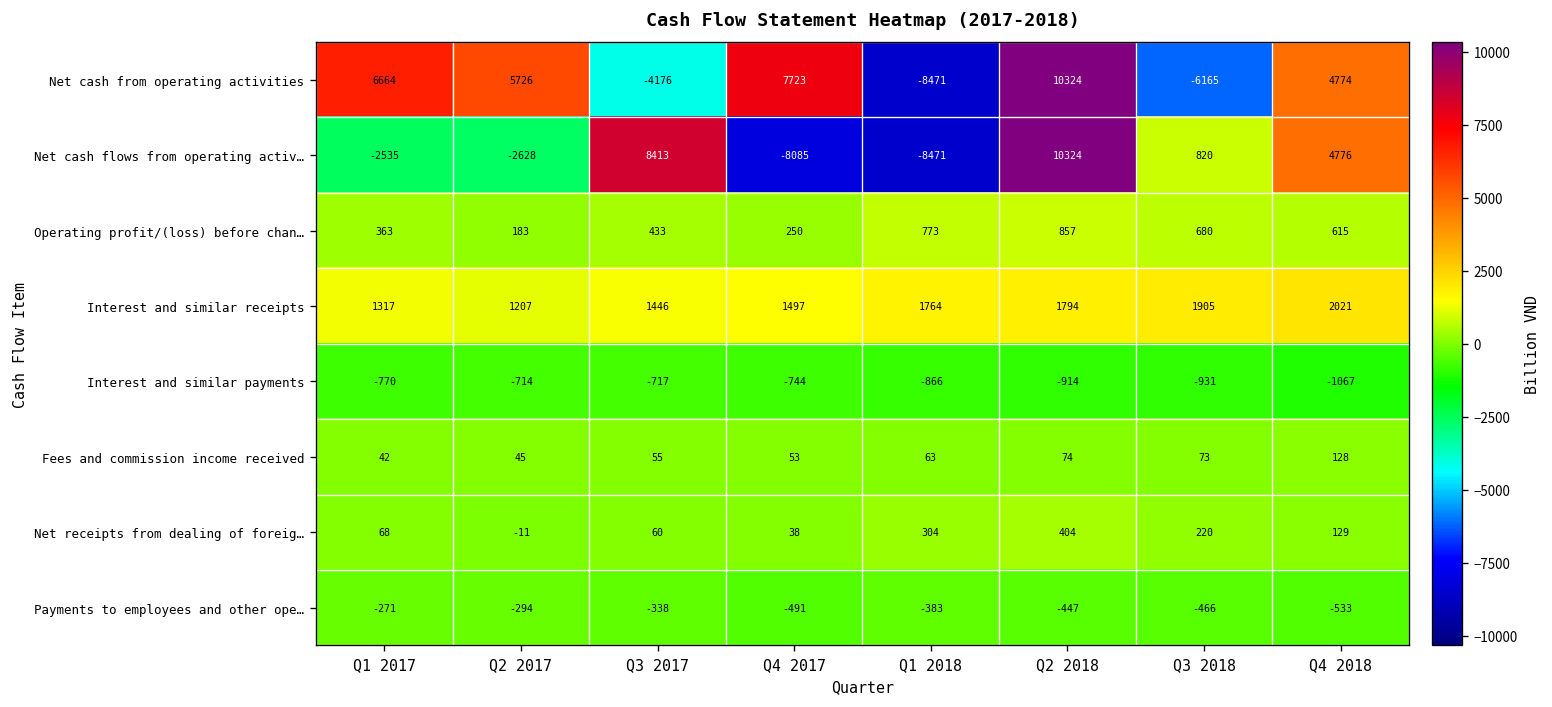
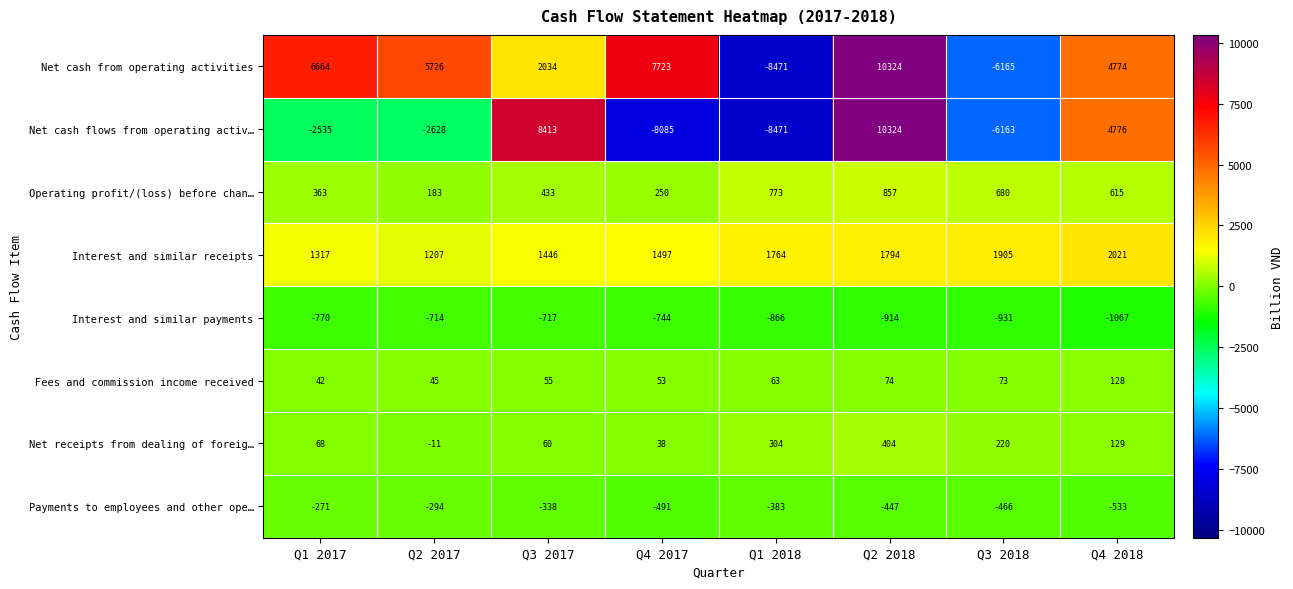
Net cash from operating activities, Q3 2017: -4176 -> 2034
Net cash flows from operating activ…, Q3 2018: 820 -> -6163
